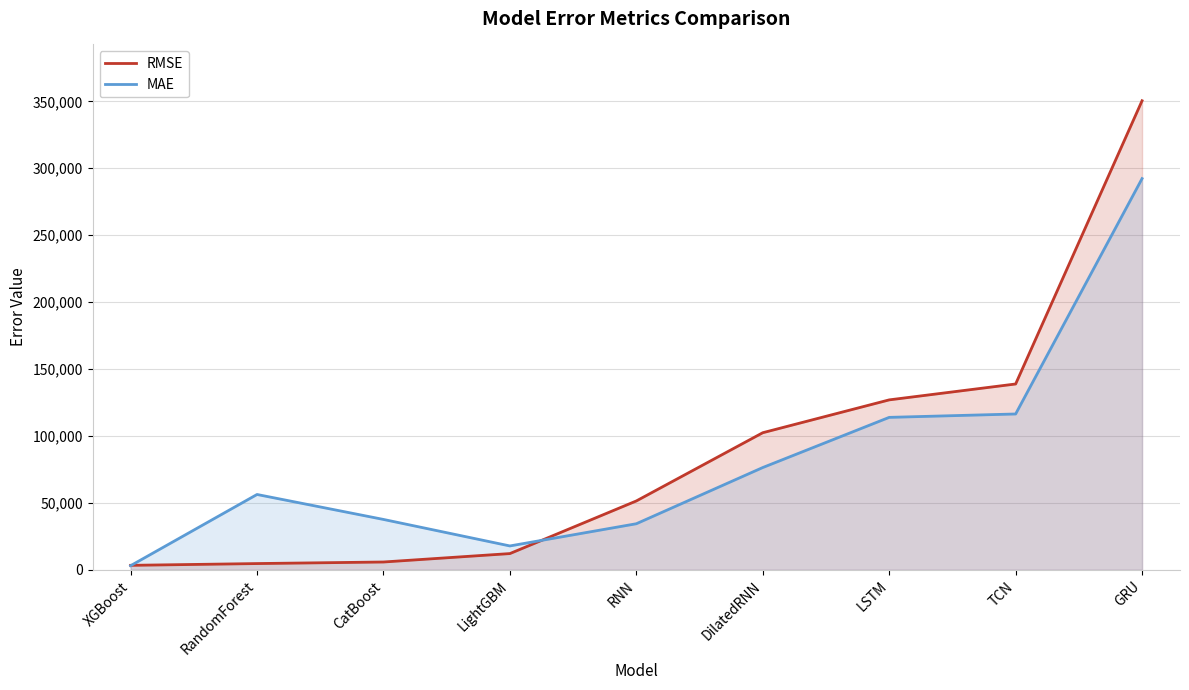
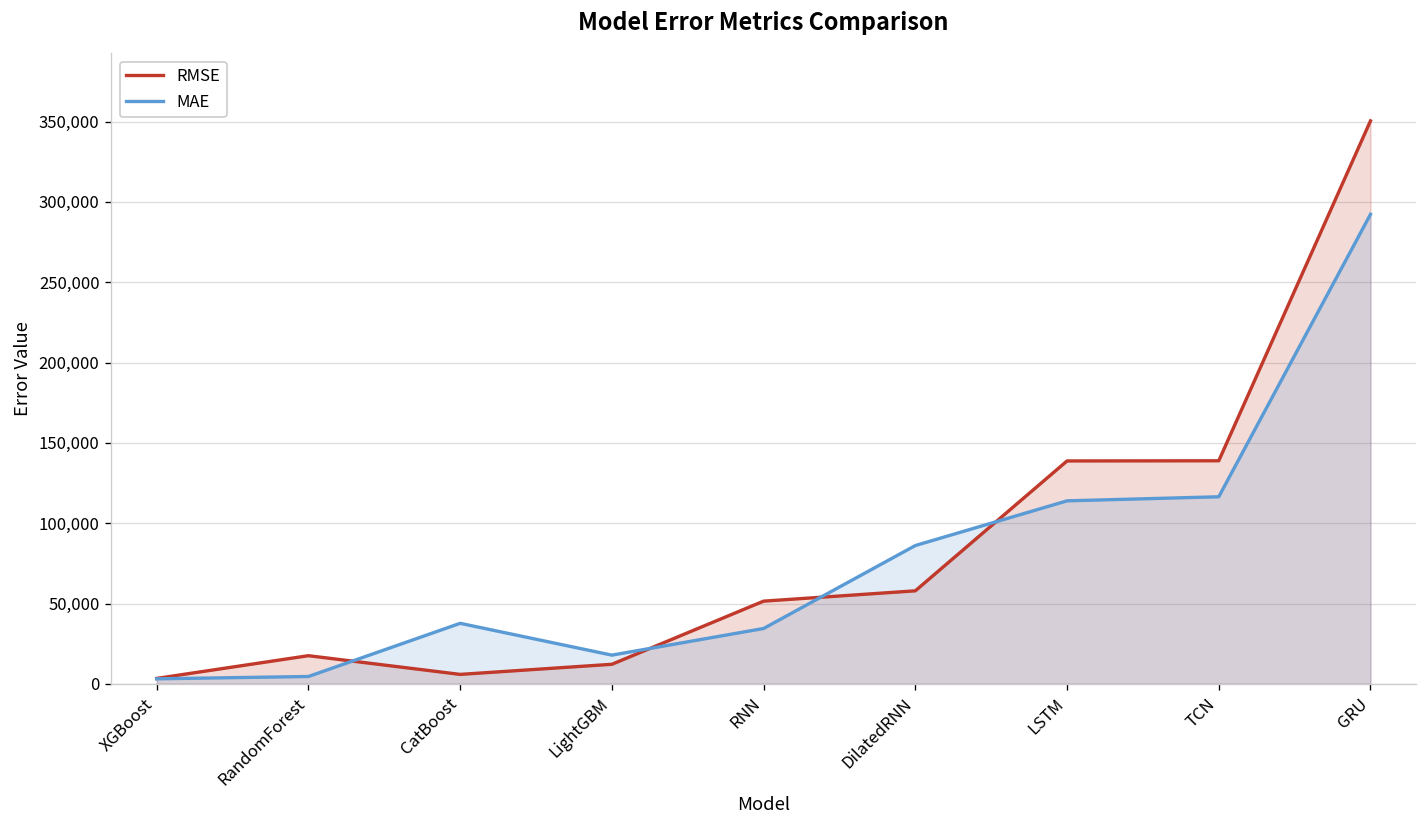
RMSE, RandomForest: 5,000 -> 18,000
MAE, RandomForest: 56,000 -> 5,000
RMSE, DilatedRNN: 102,000 -> 58,000
MAE, DilatedRNN: 76,000 -> 86,000
RMSE, LSTM: 127,000 -> 139,000
